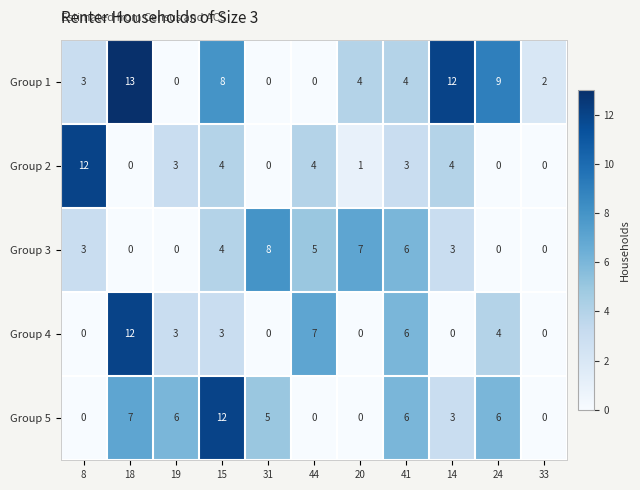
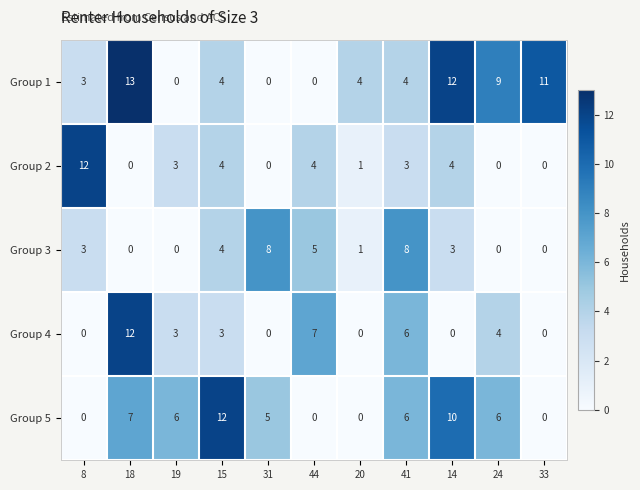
Group 1, 15: 8 -> 4
Group 1, 33: 2 -> 11
Group 3, 20: 7 -> 1
Group 3, 41: 6 -> 8
Group 5, 14: 3 -> 10
